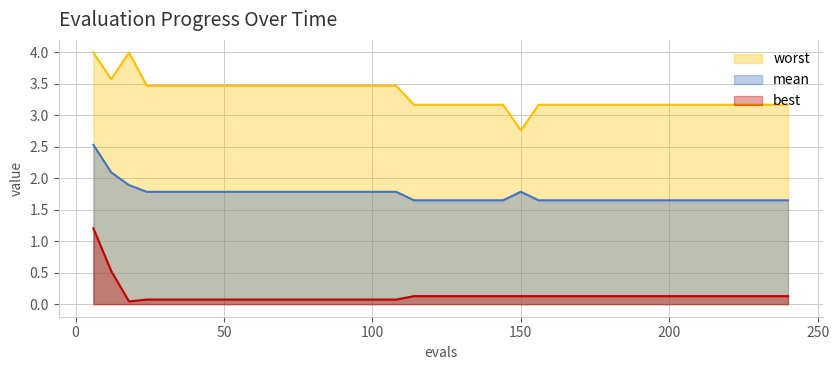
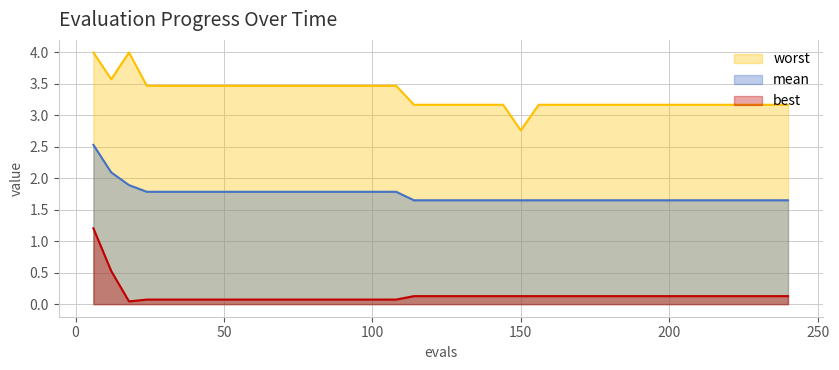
mean, 150: 1.8 -> 1.7
